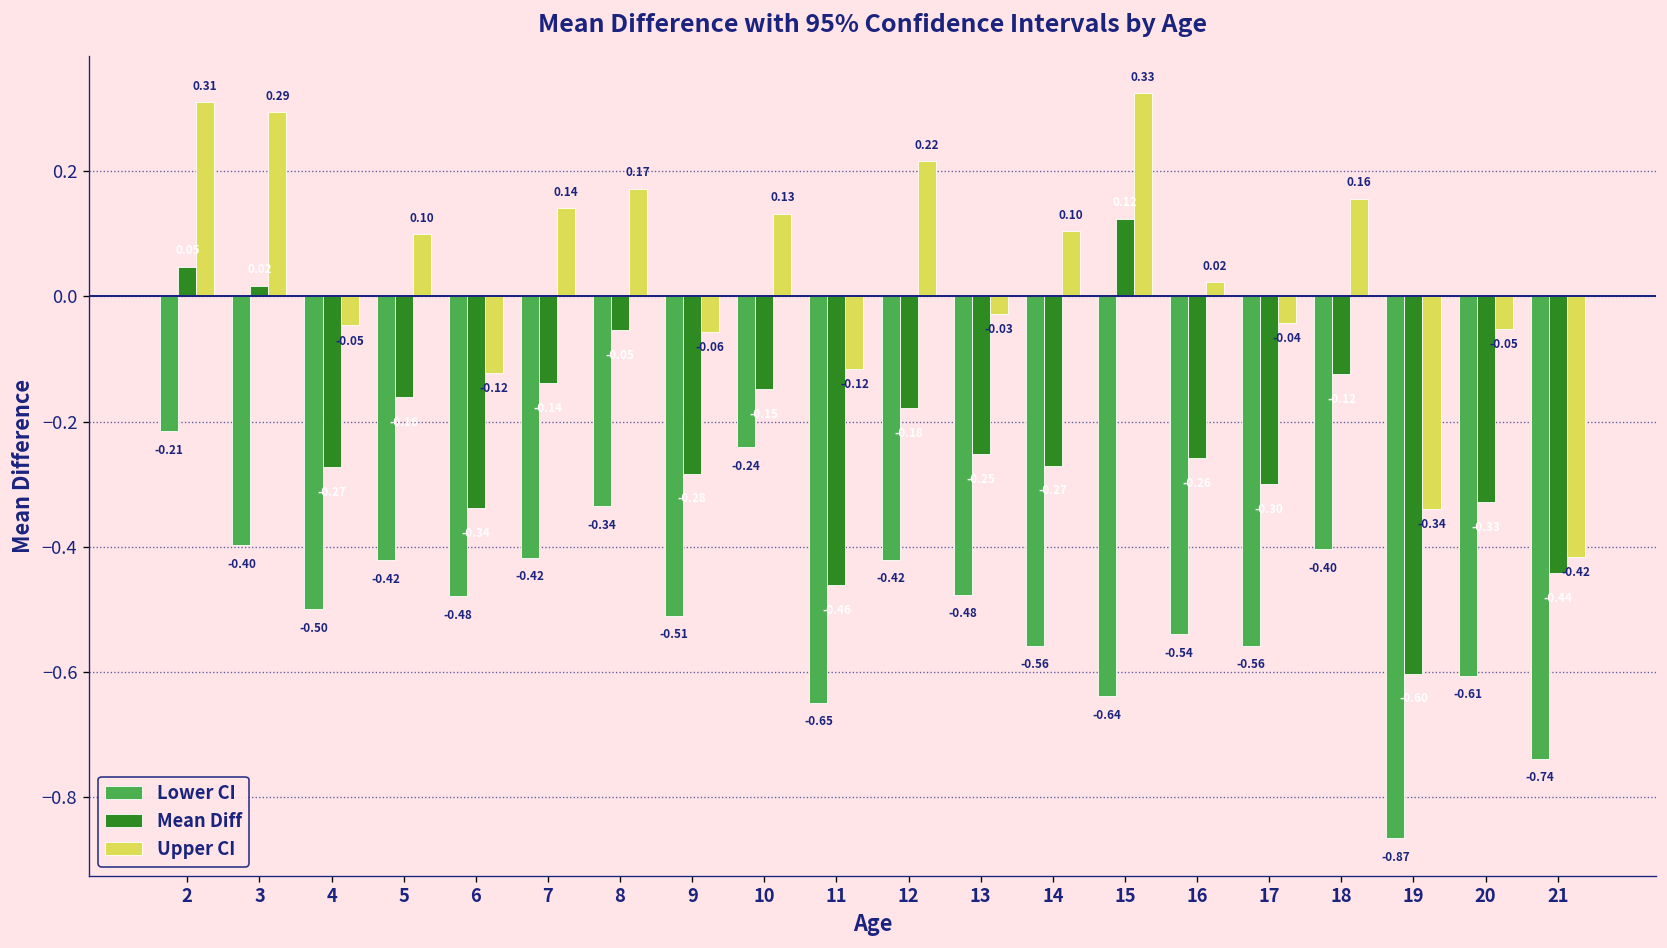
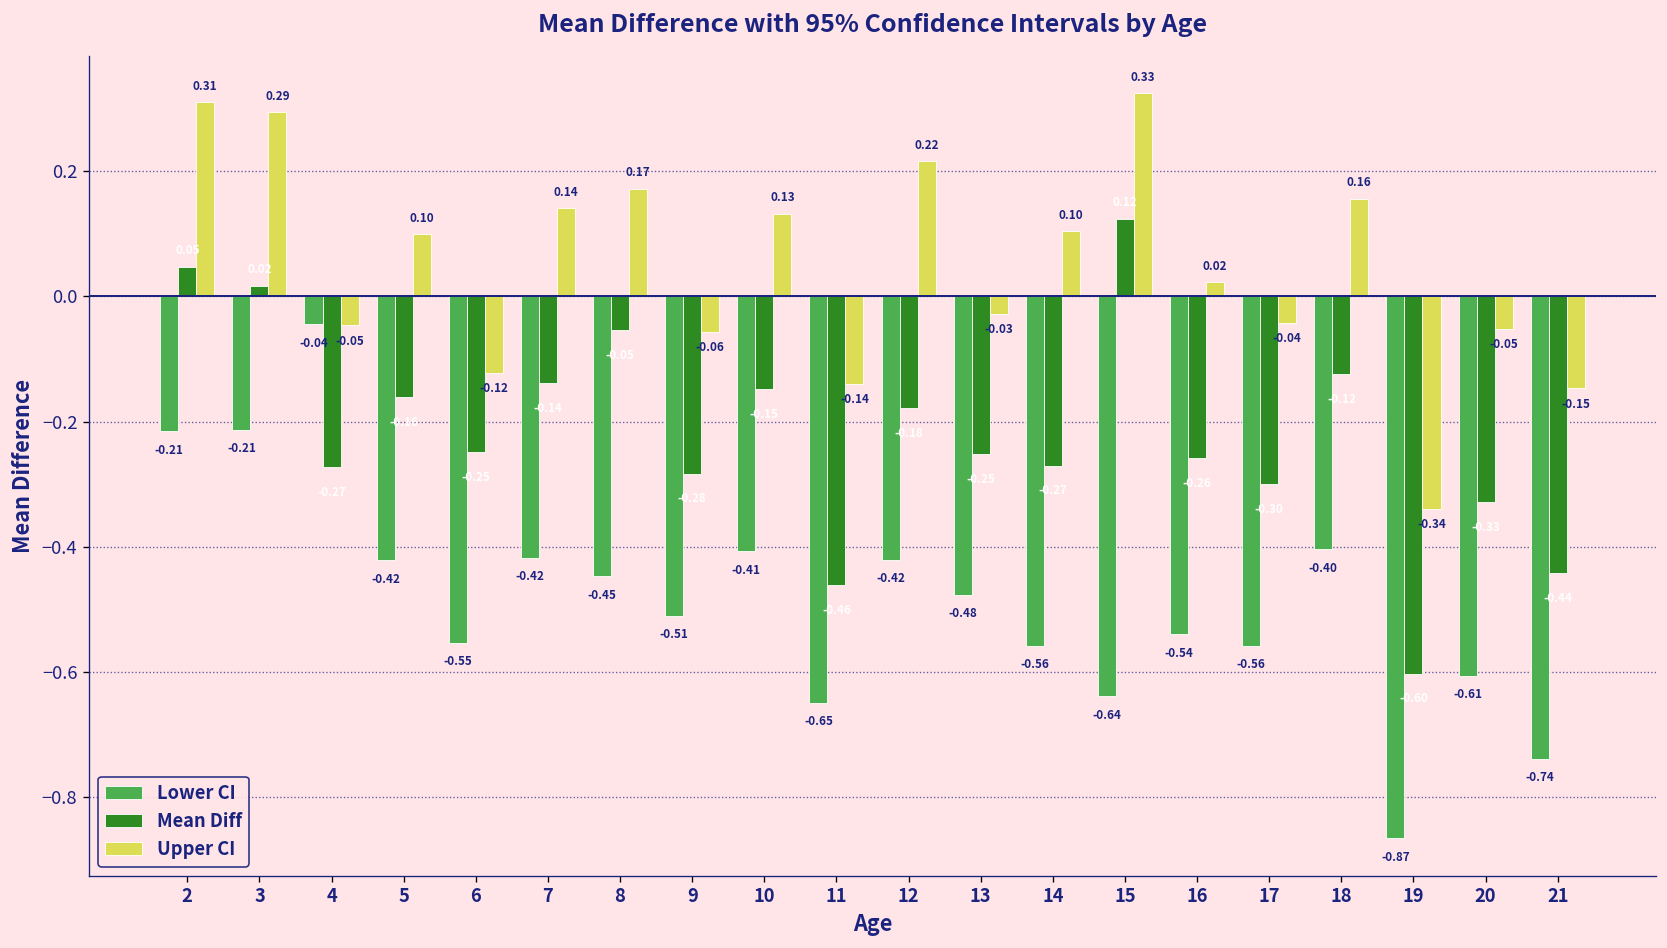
Lower CI, 3: -0.40 -> -0.21
Lower CI, 4: -0.50 -> -0.04
Lower CI, 6: -0.48 -> -0.55
Mean Diff, 6: -0.34 -> -0.25
Lower CI, 8: -0.34 -> -0.45
Lower CI, 10: -0.24 -> -0.41
Upper CI, 11: -0.12 -> -0.14
Upper CI, 21: -0.42 -> -0.15
